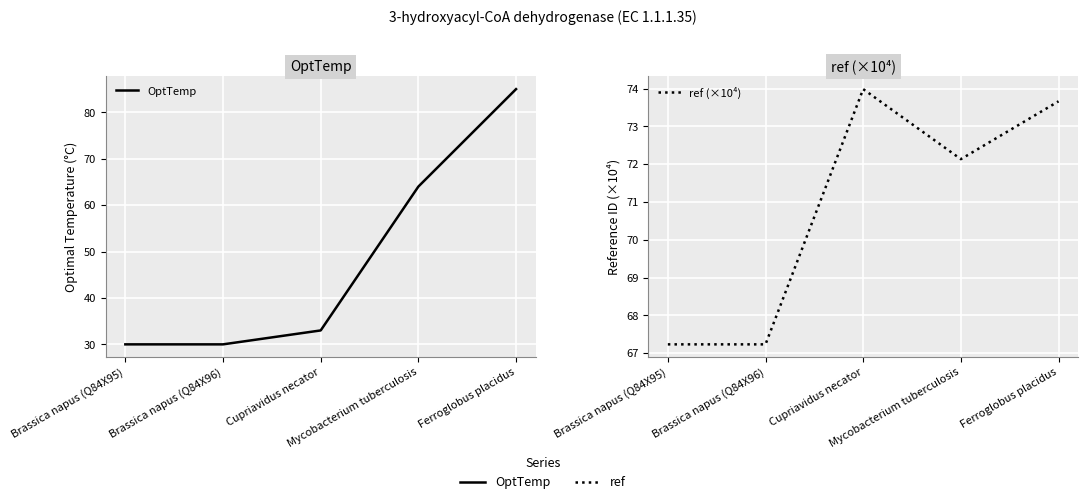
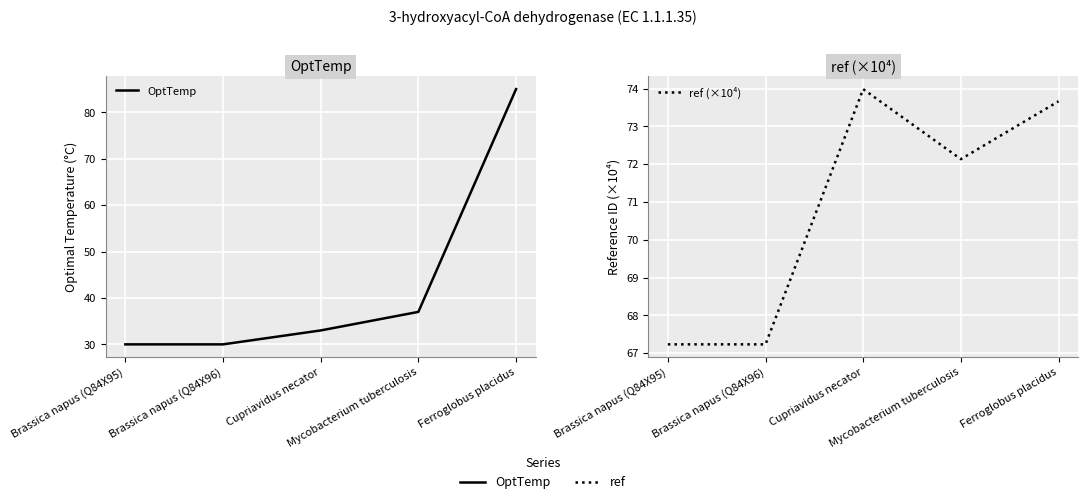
OptTemp, Mycobacterium tuberculosis: 64 -> 37
